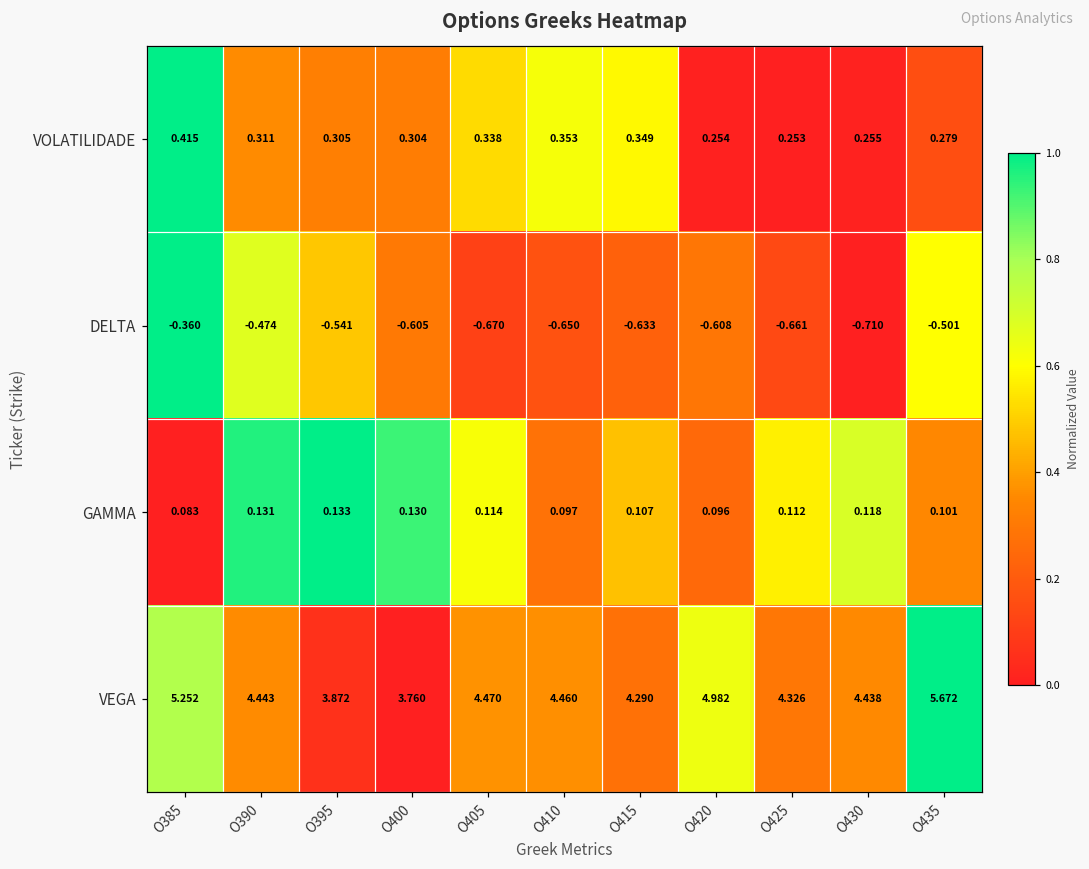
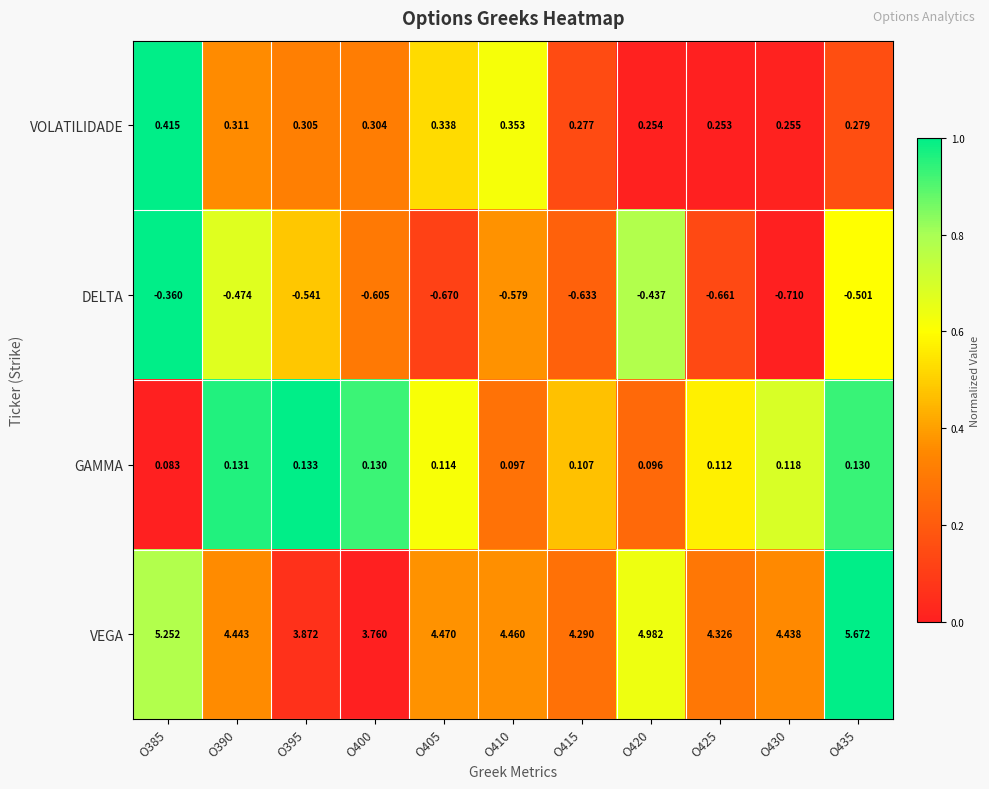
VOLATILIDADE, O415: 0.349 -> 0.277
DELTA, O410: -0.650 -> -0.579
DELTA, O420: -0.608 -> -0.437
GAMMA, O435: 0.101 -> 0.130
